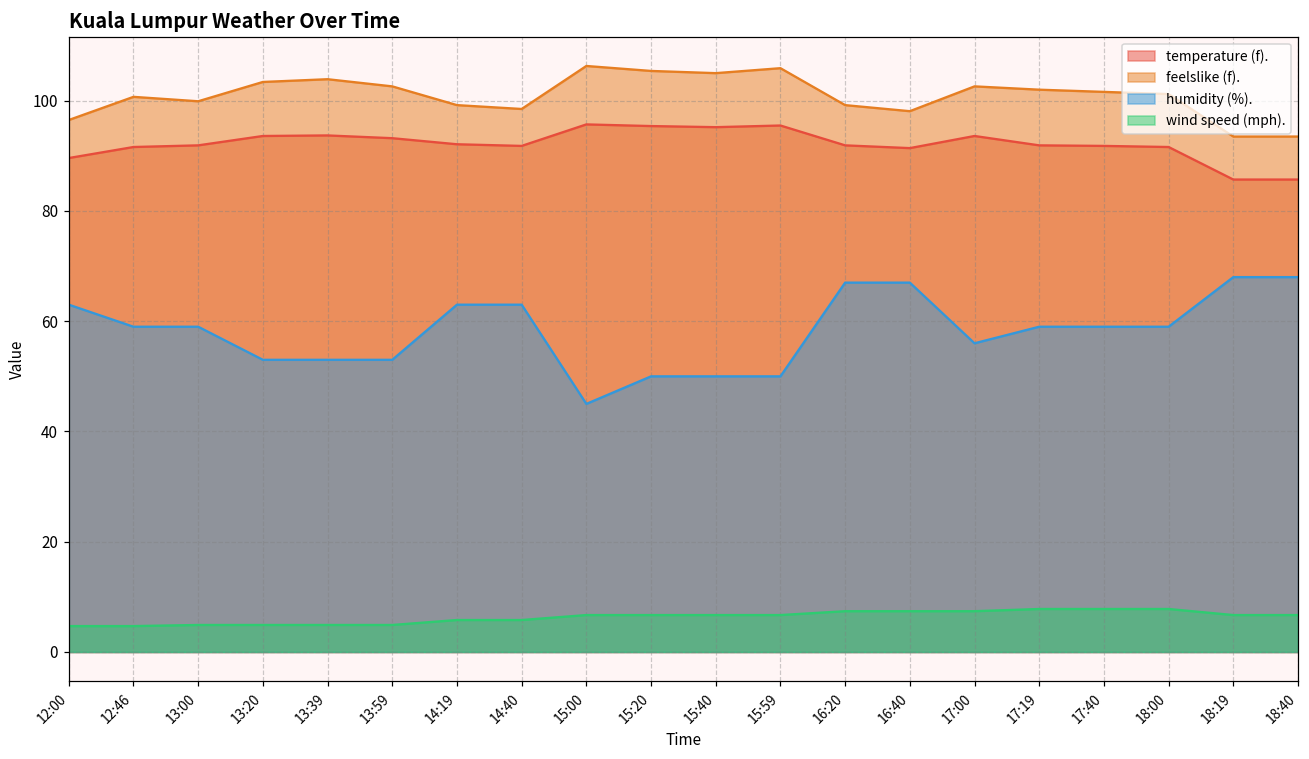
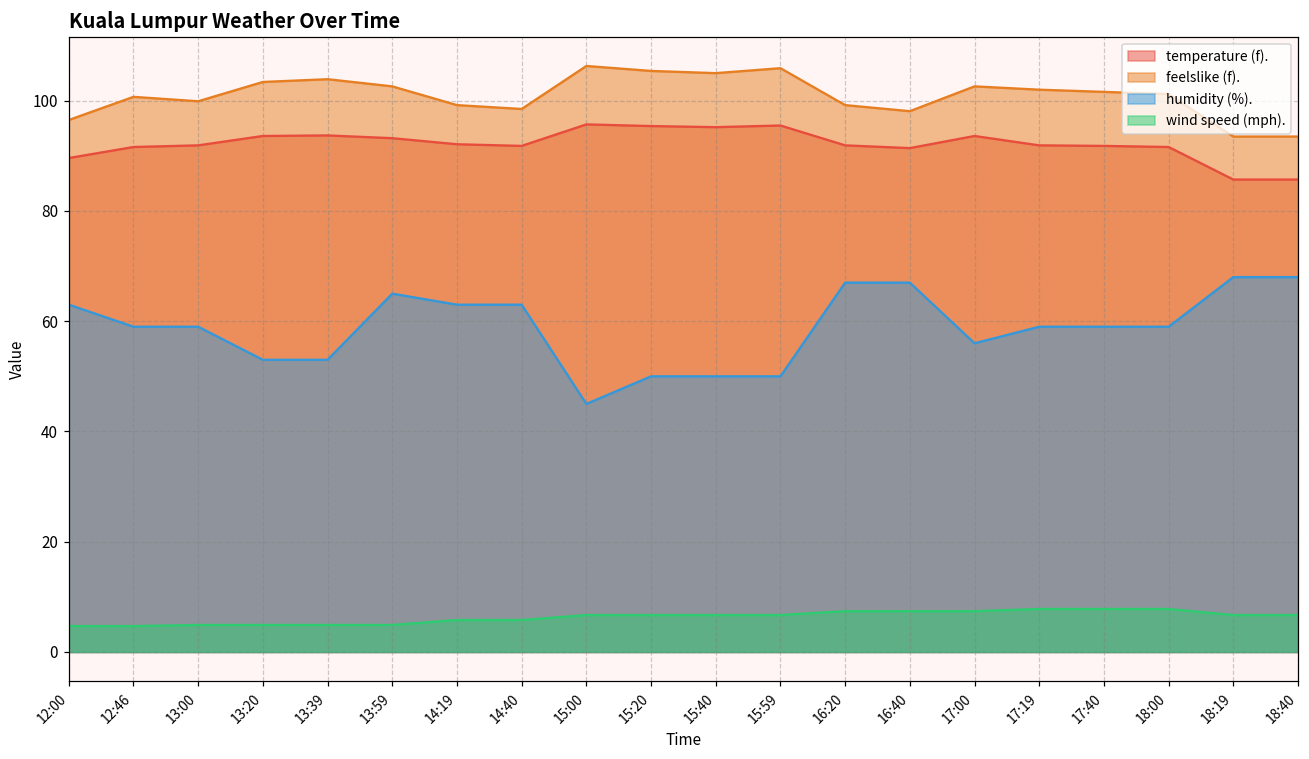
humidity (%)., 13:59: 53 -> 65
